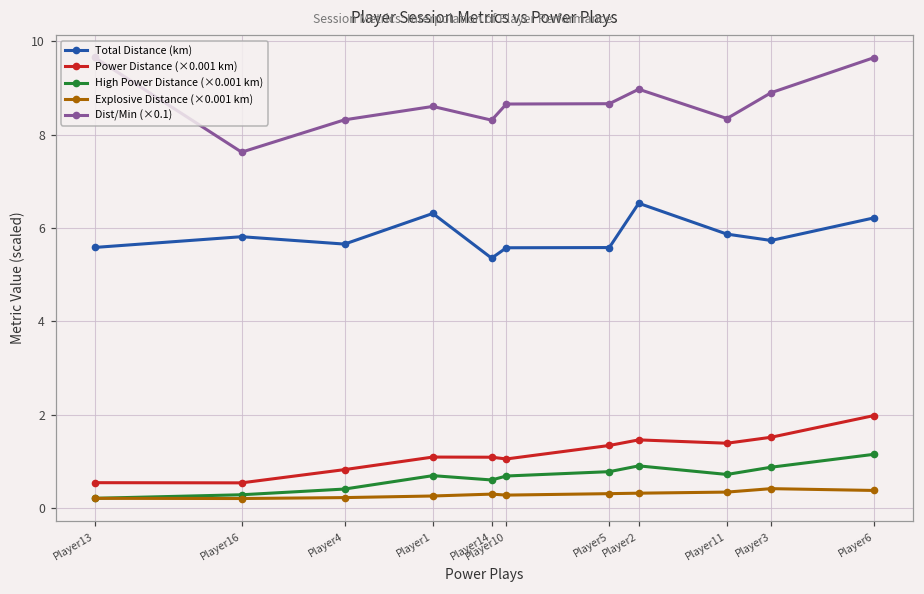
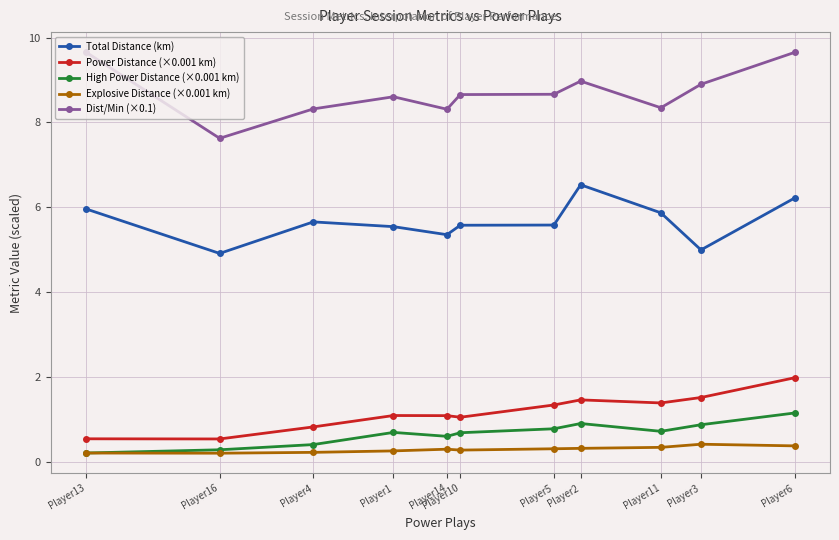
Total Distance (km), Player13: 5.6 -> 6.0
Total Distance (km), Player16: 5.8 -> 4.9
Total Distance (km), Player1: 6.3 -> 5.5
Total Distance (km), Player3: 5.7 -> 5.0
